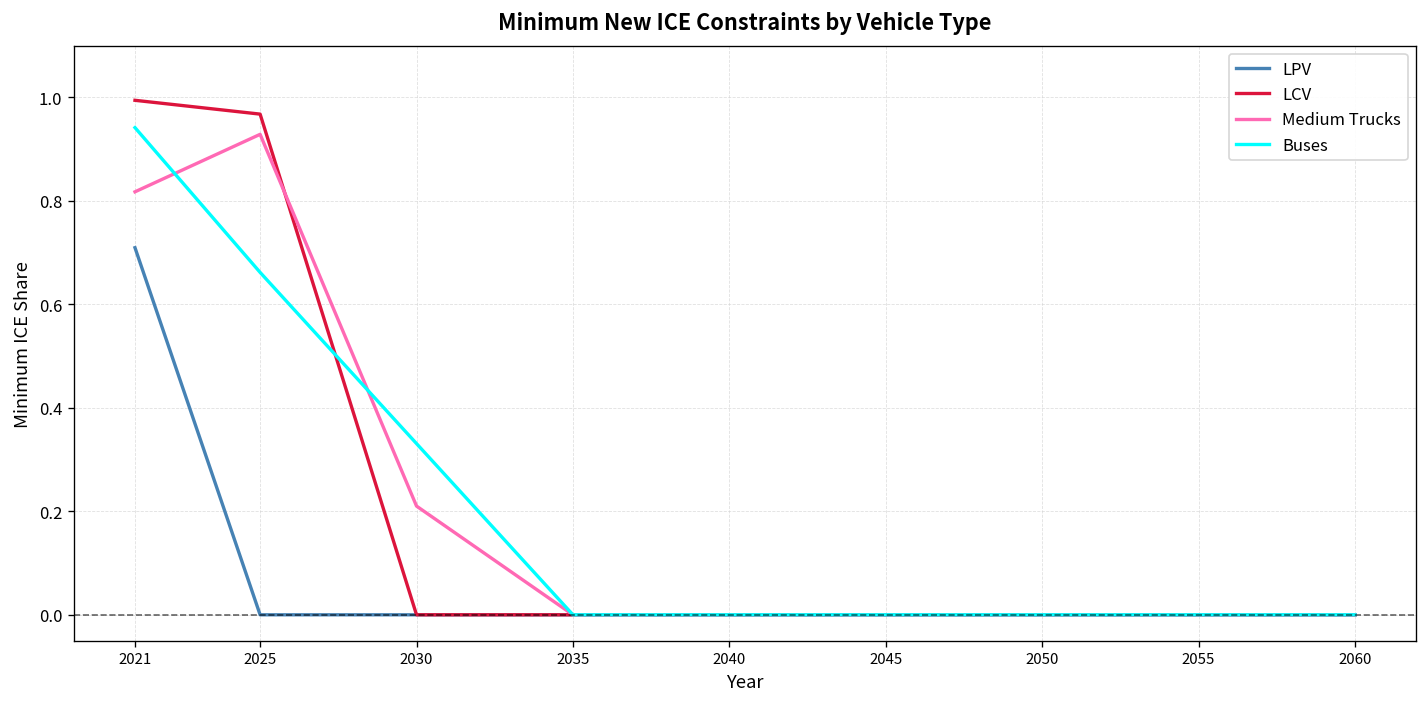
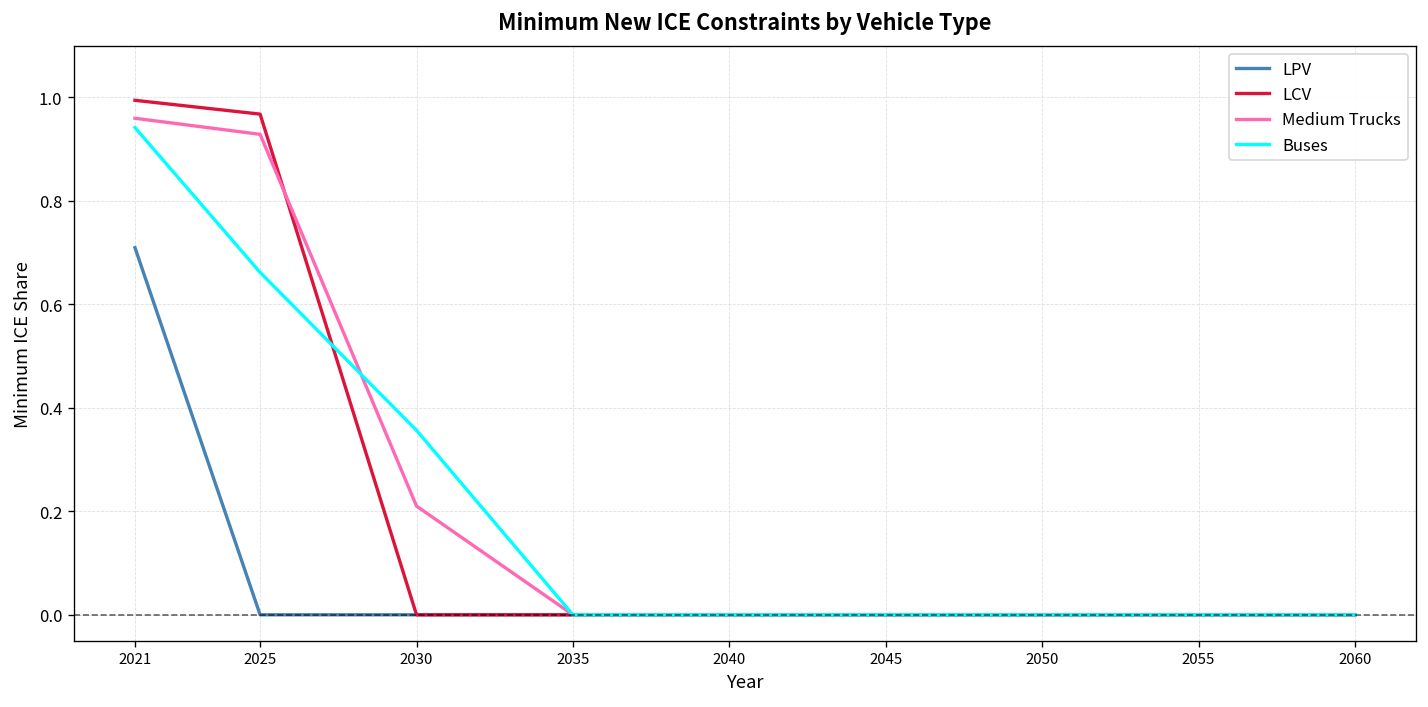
Medium Trucks, 2021: 0.82 -> 0.96
Buses, 2030: 0.33 -> 0.36
